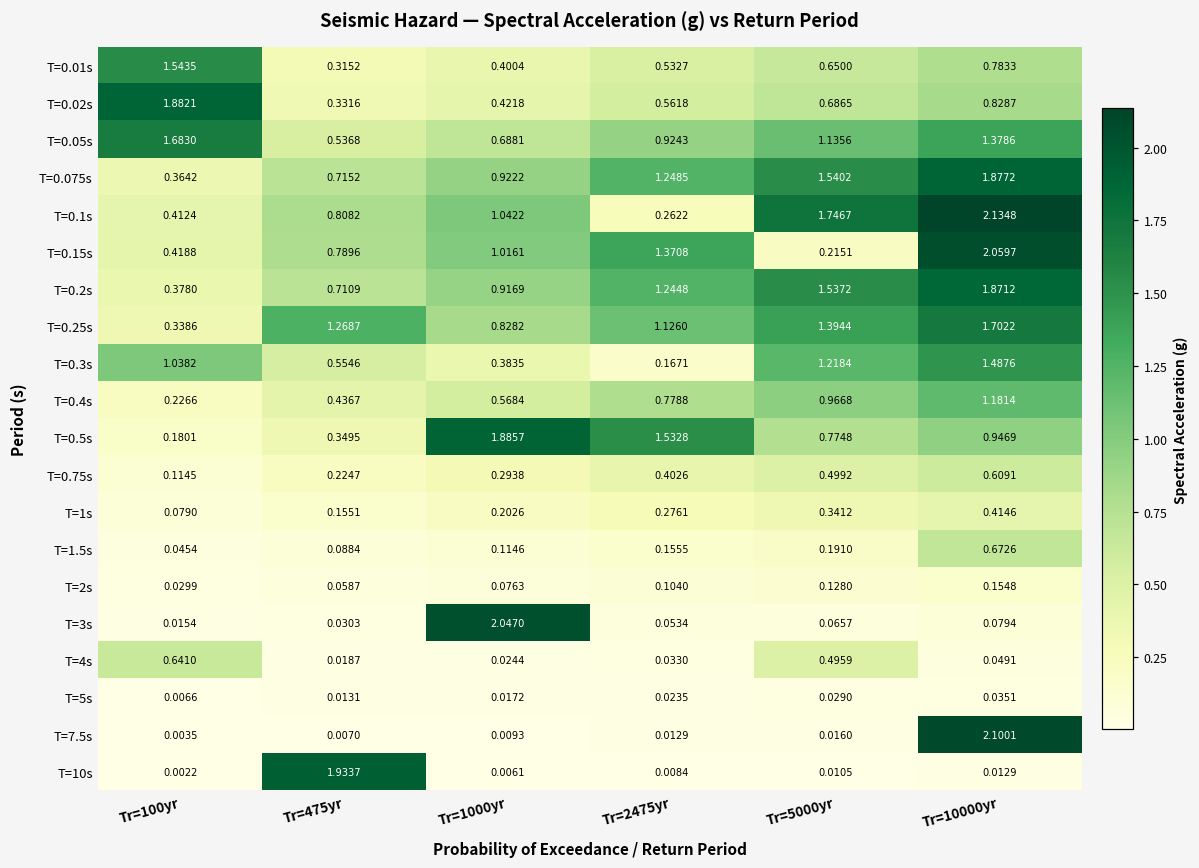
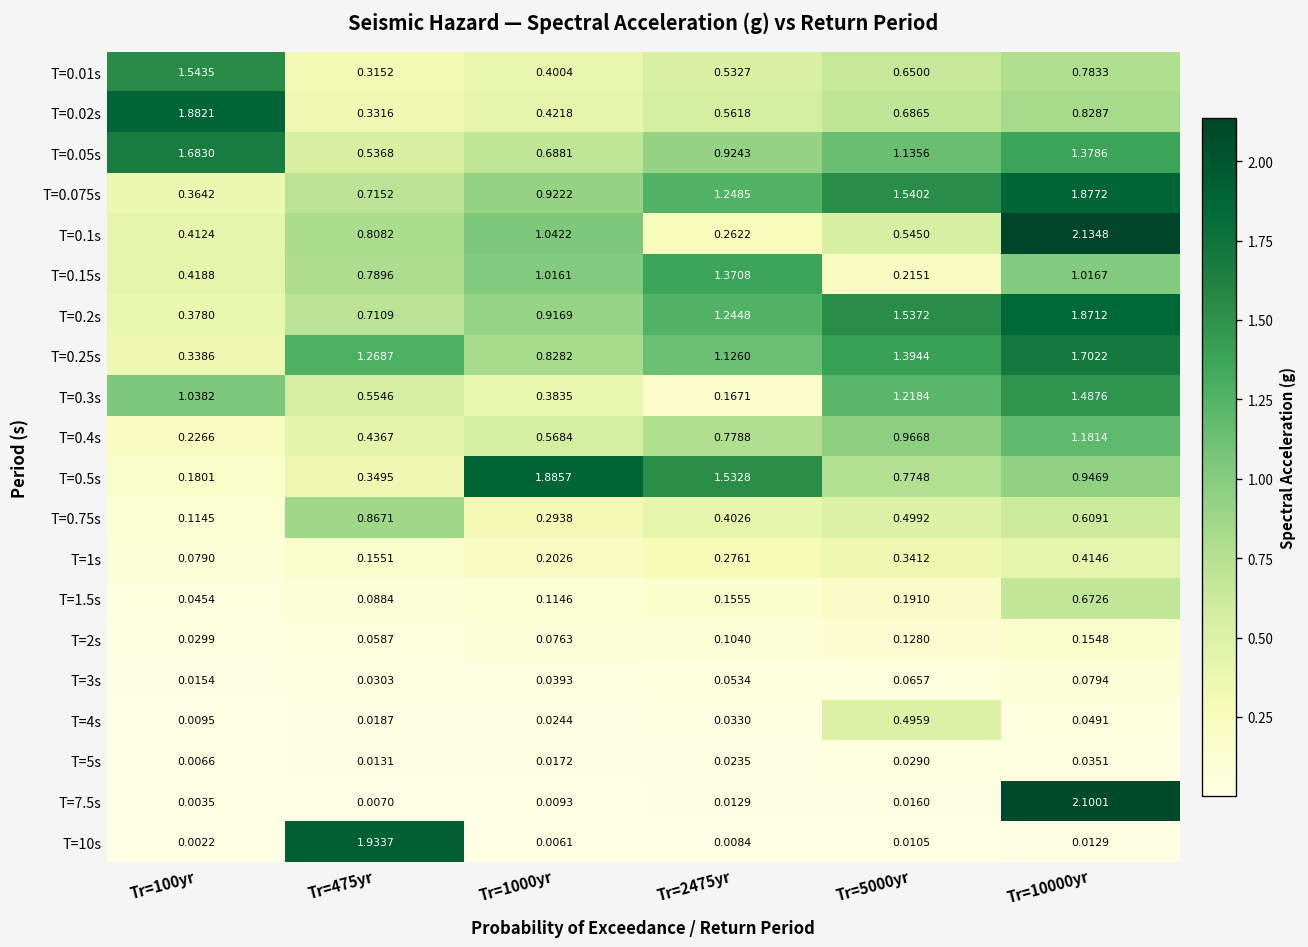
T=0.1s, Tr=5000yr: 1.7467 -> 0.5450
T=0.15s, Tr=10000yr: 2.0597 -> 1.0167
T=0.75s, Tr=475yr: 0.2247 -> 0.8671
T=3s, Tr=1000yr: 2.0470 -> 0.0393
T=4s, Tr=100yr: 0.6410 -> 0.0095
